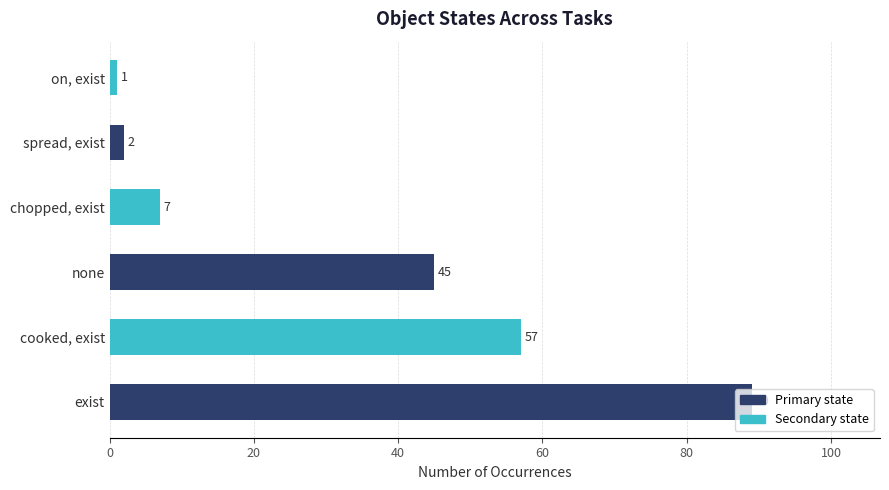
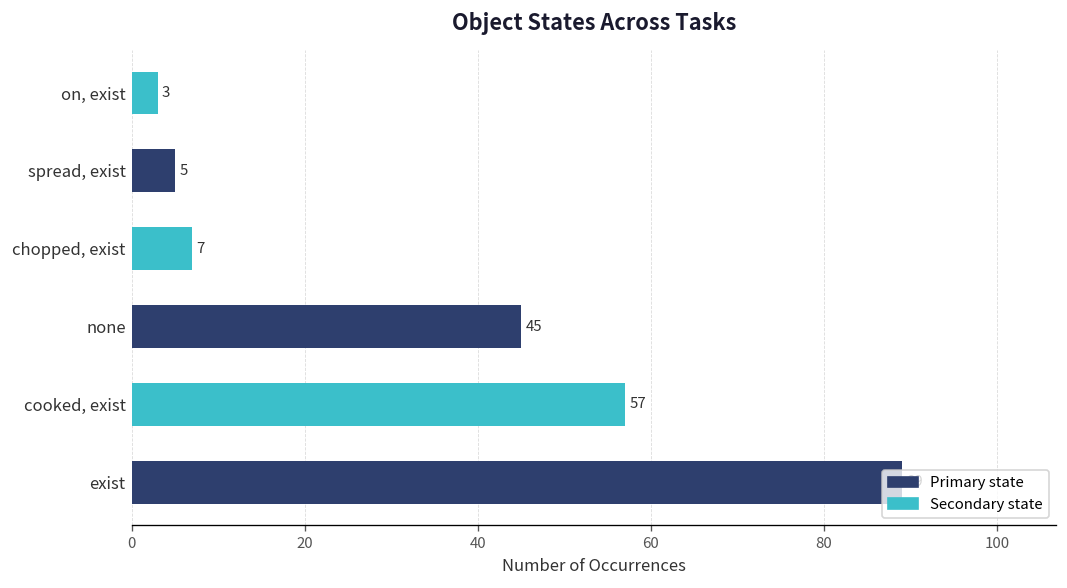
on, exist: 1 -> 3
spread, exist: 2 -> 5
